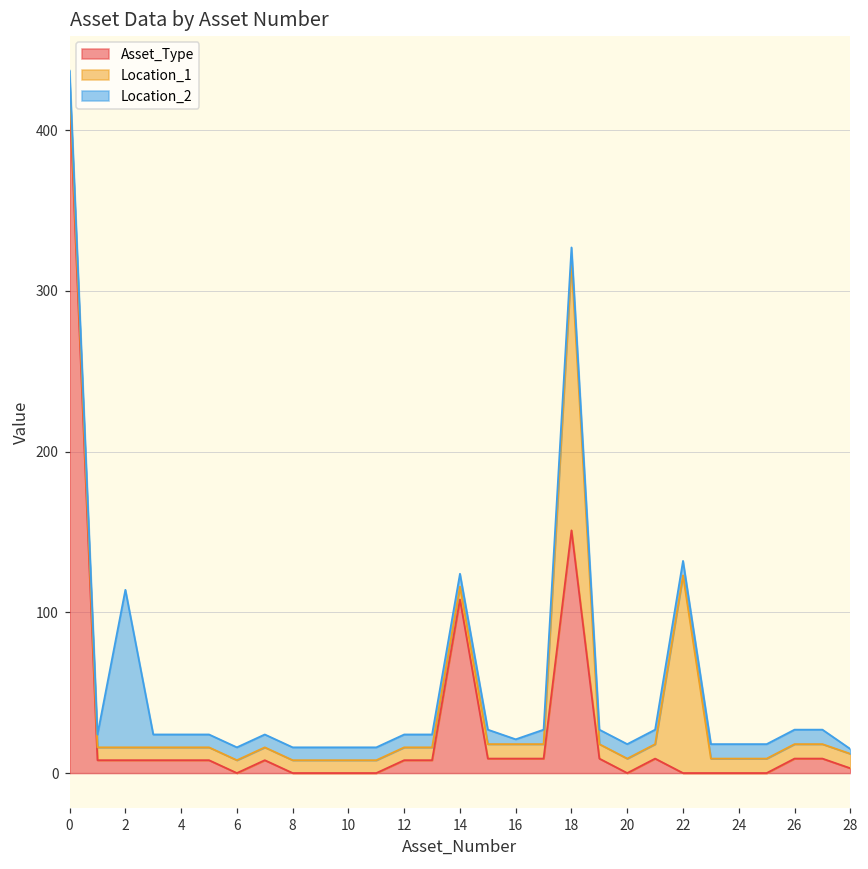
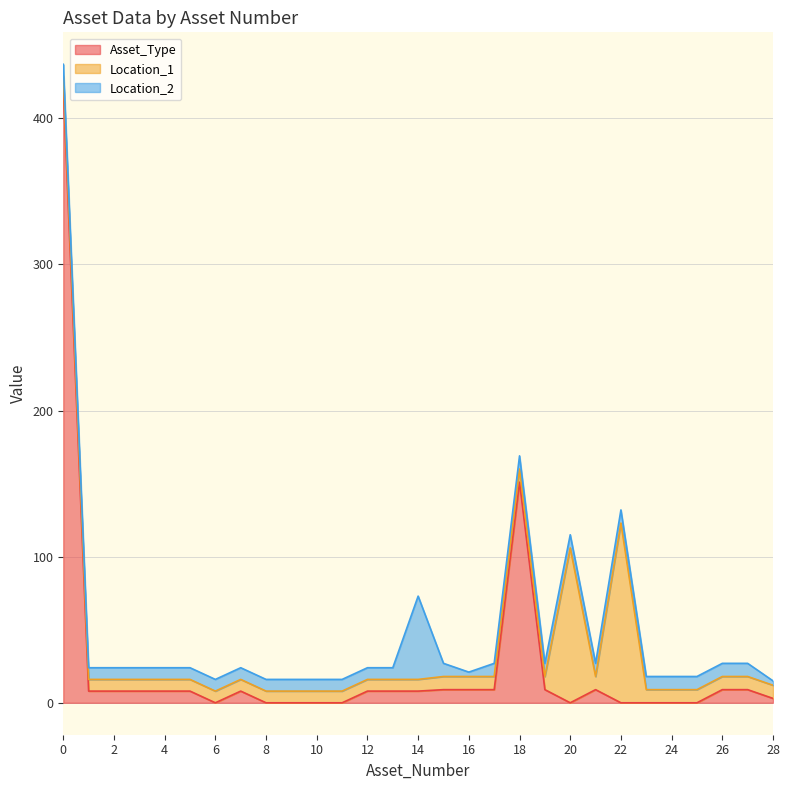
Location_2, 2: 98 -> 8
Asset_Type, 14: 108 -> 8
Location_2, 14: 8 -> 57
Location_1, 18: 167 -> 9
Location_1, 20: 9 -> 106
